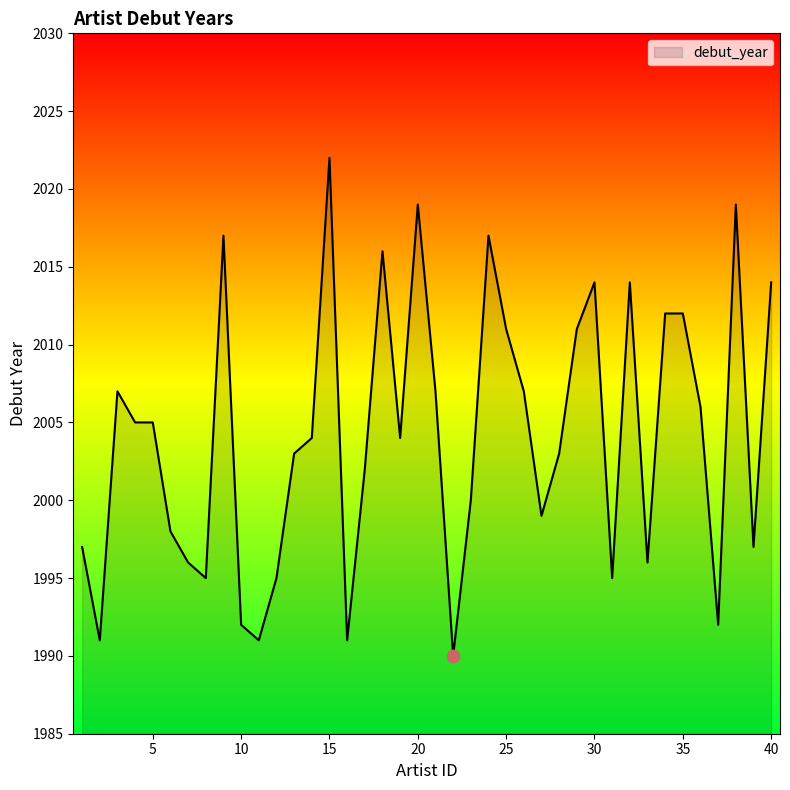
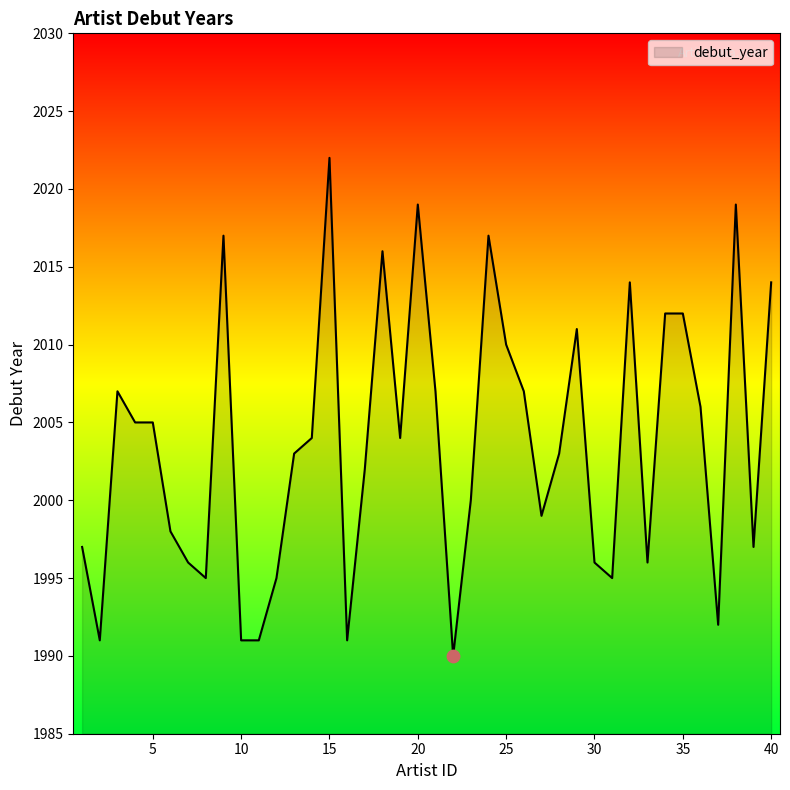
debut_year, 10: 1992 -> 1991
debut_year, 25: 2011 -> 2010
debut_year, 30: 2014 -> 1996
